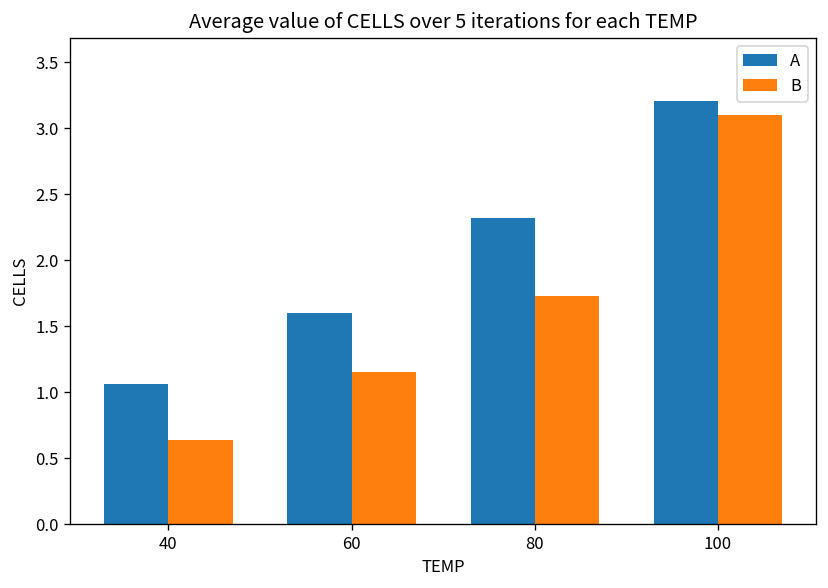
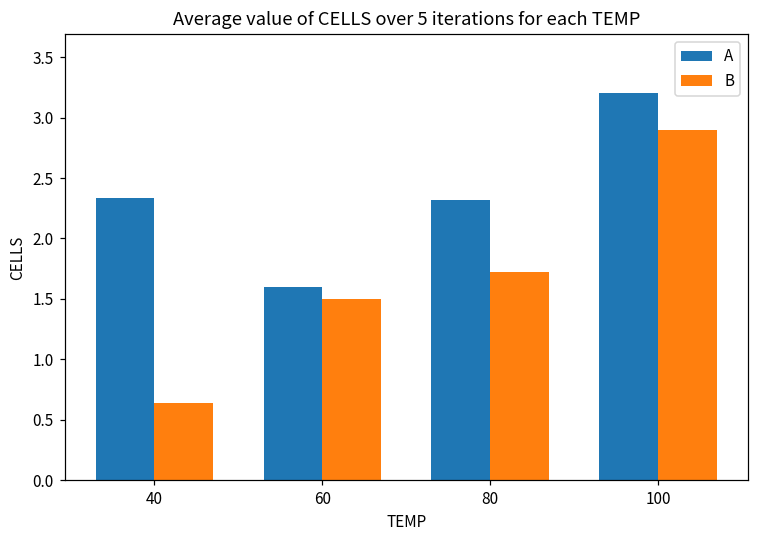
A, 40: 1.06 -> 2.34
B, 60: 1.16 -> 1.50
B, 100: 3.1 -> 2.9
